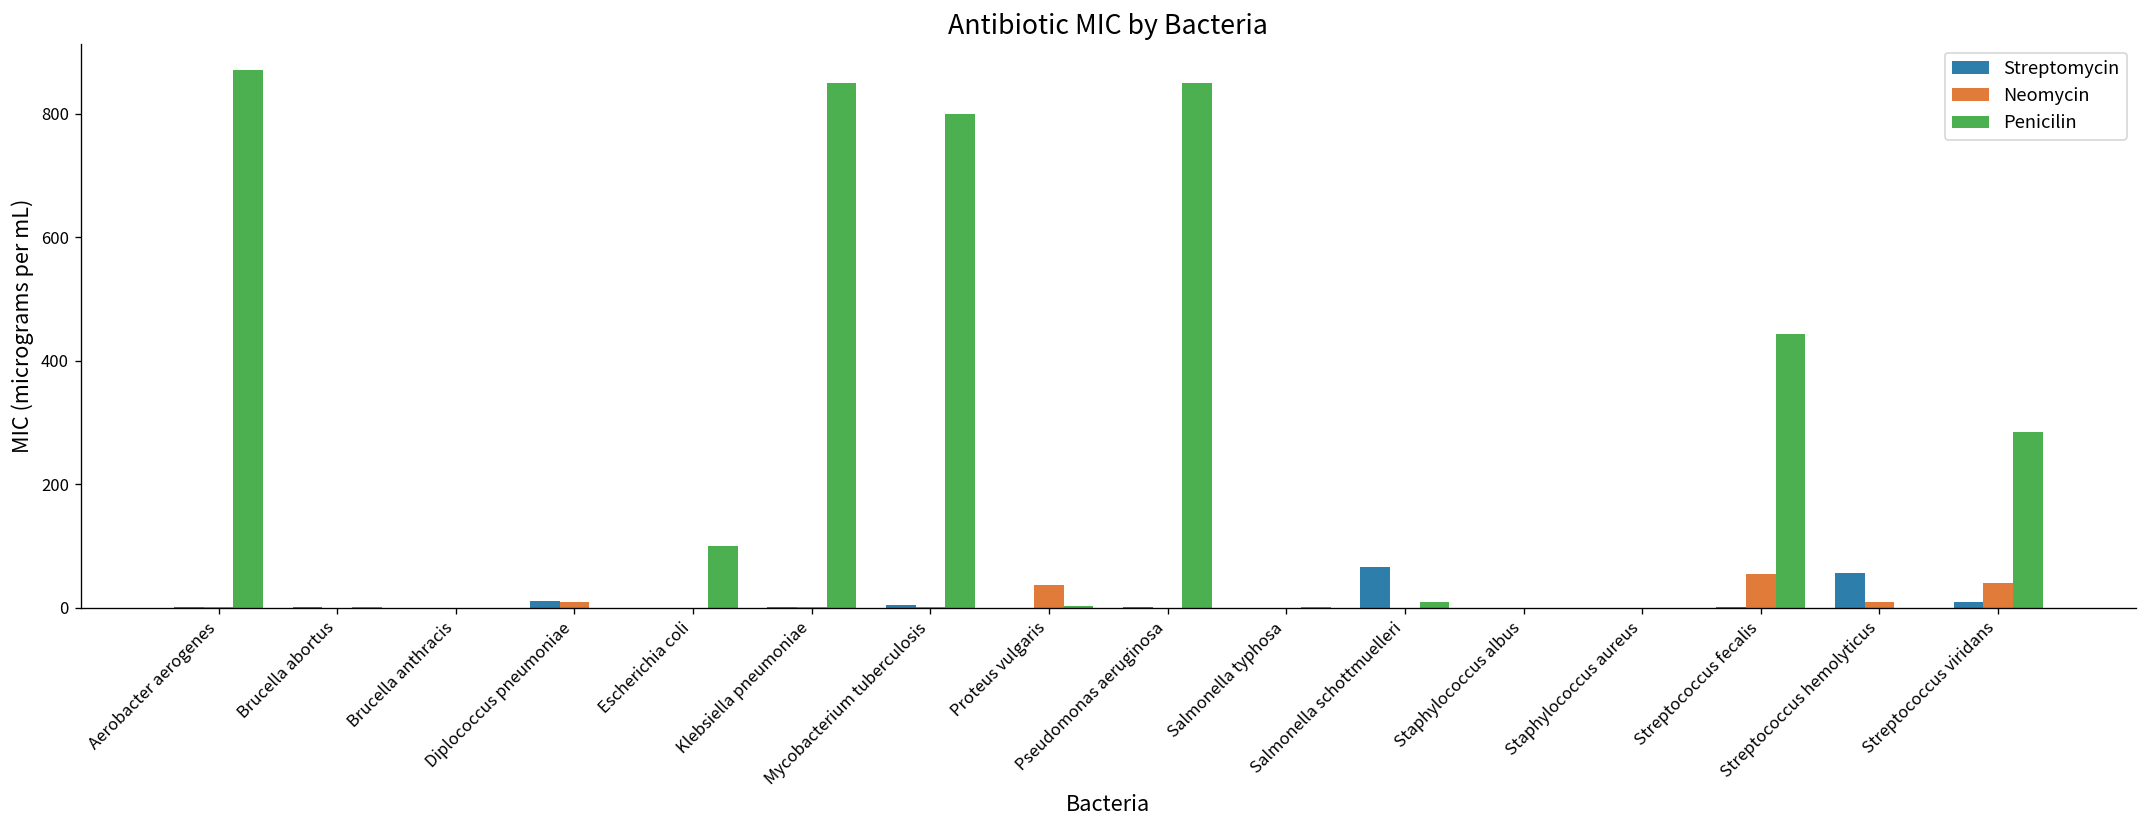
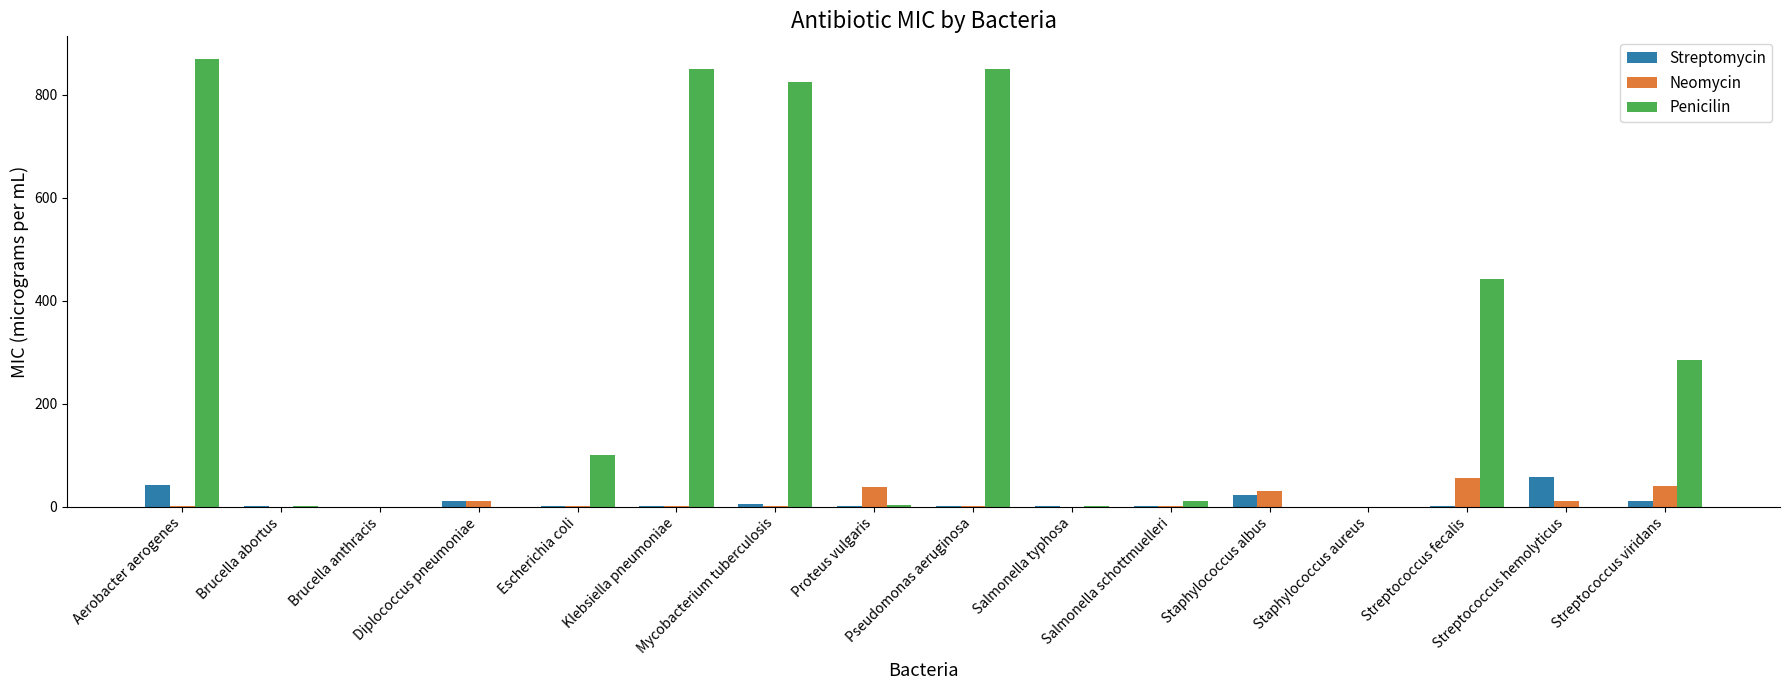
Streptomycin, Aerobacter aerogenes: 0 -> 40
Penicilin, Mycobacterium tuberculosis: 800 -> 820
Streptomycin, Salmonella schottmuelleri: 70 -> 0
Streptomycin, Staphylococcus albus: 0 -> 20
Neomycin, Staphylococcus albus: 0 -> 30
